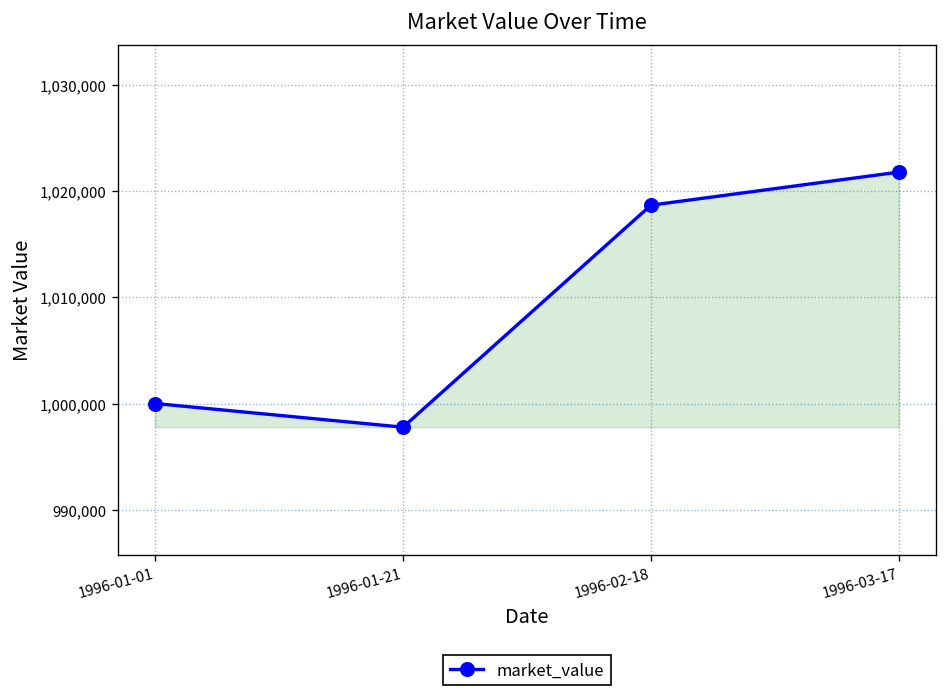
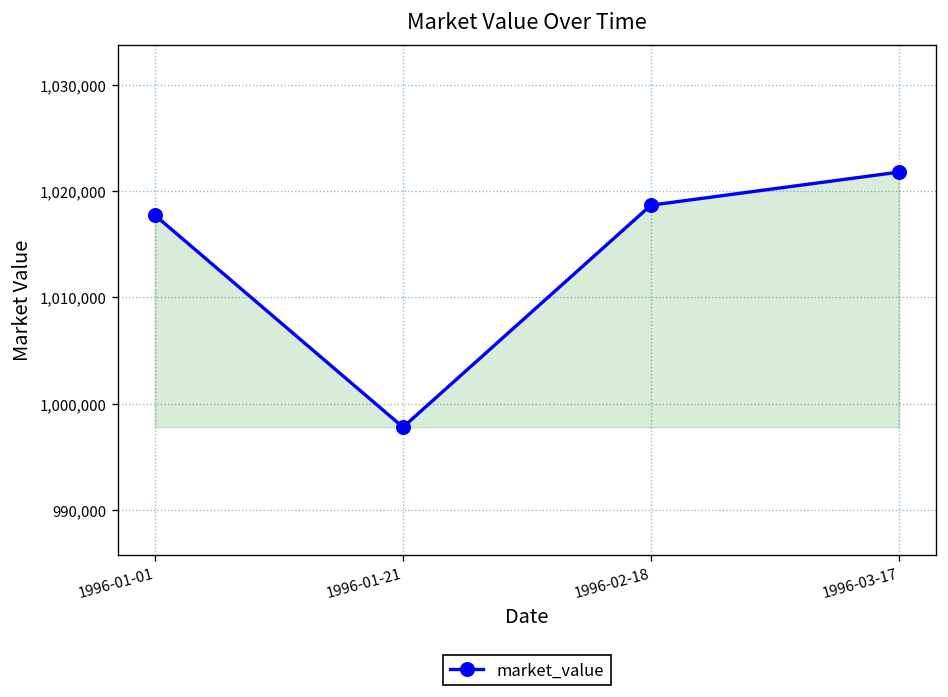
1996-01-01: 1,000,000 -> 1,018,000
